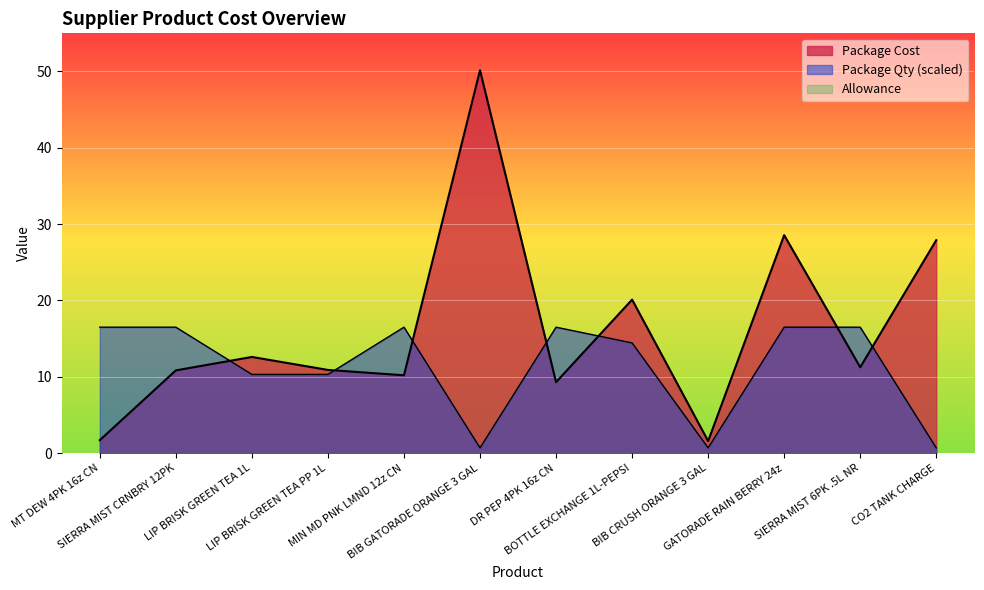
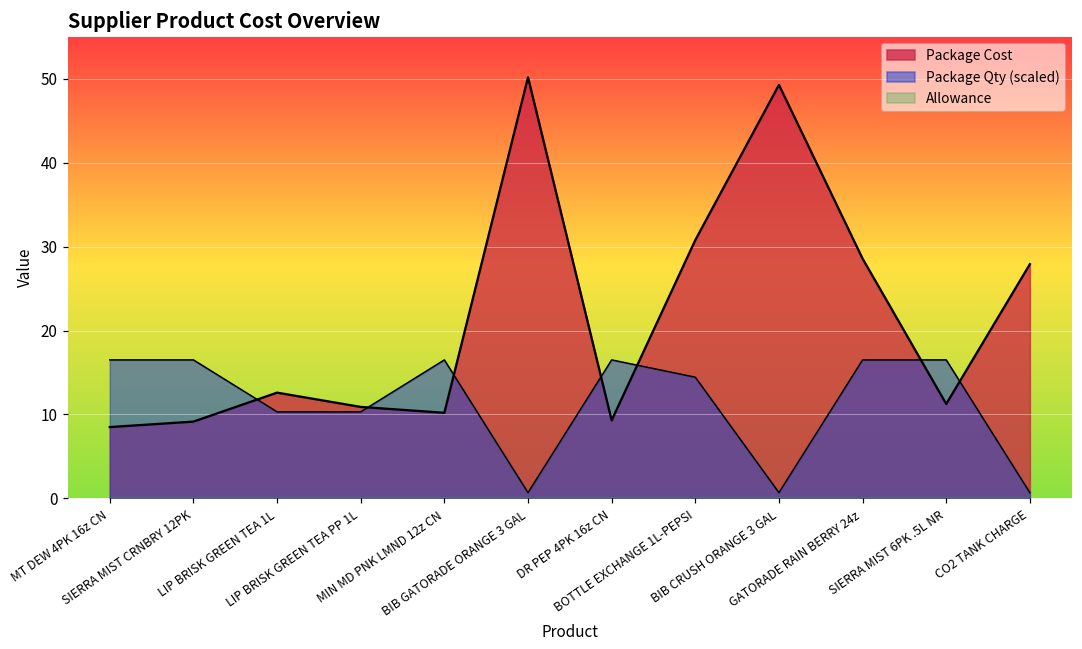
Package Cost, MT DEW 4PK 16z CN: 2 -> 9
Package Cost, SIERRA MIST CRNBRY 12PK: 11 -> 9
Package Cost, BOTTLE EXCHANGE 1L-PEPSI: 20 -> 31
Package Cost, BIB CRUSH ORANGE 3 GAL: 2 -> 49
